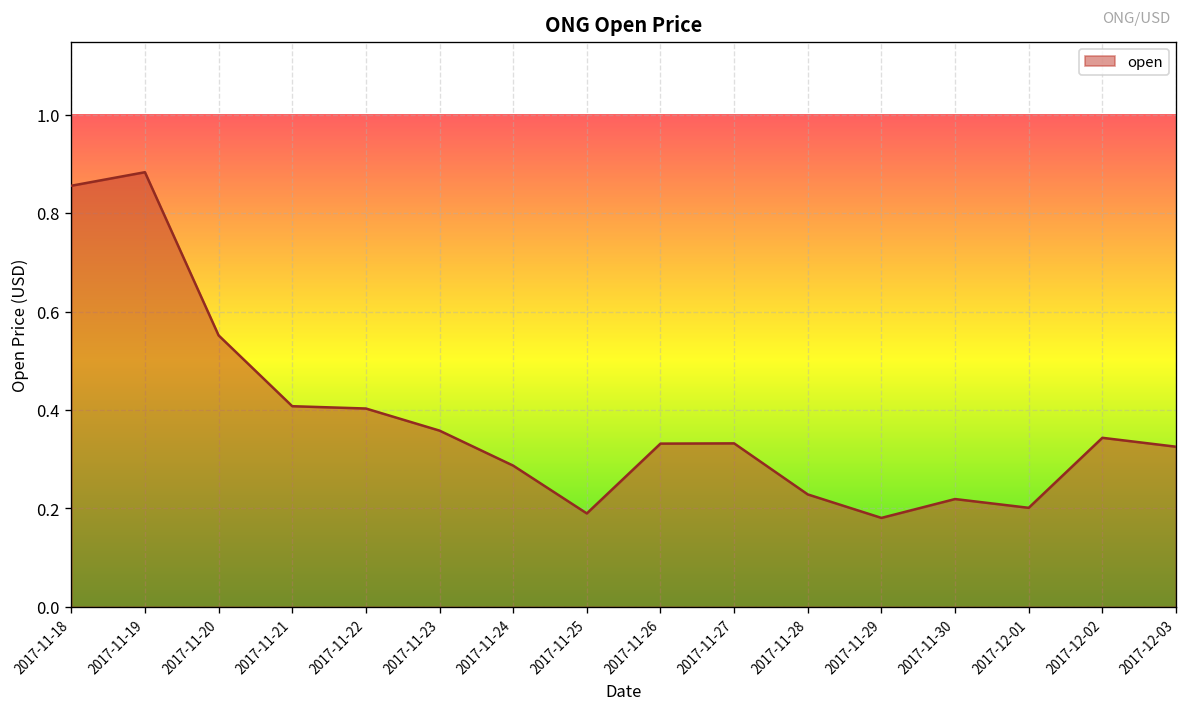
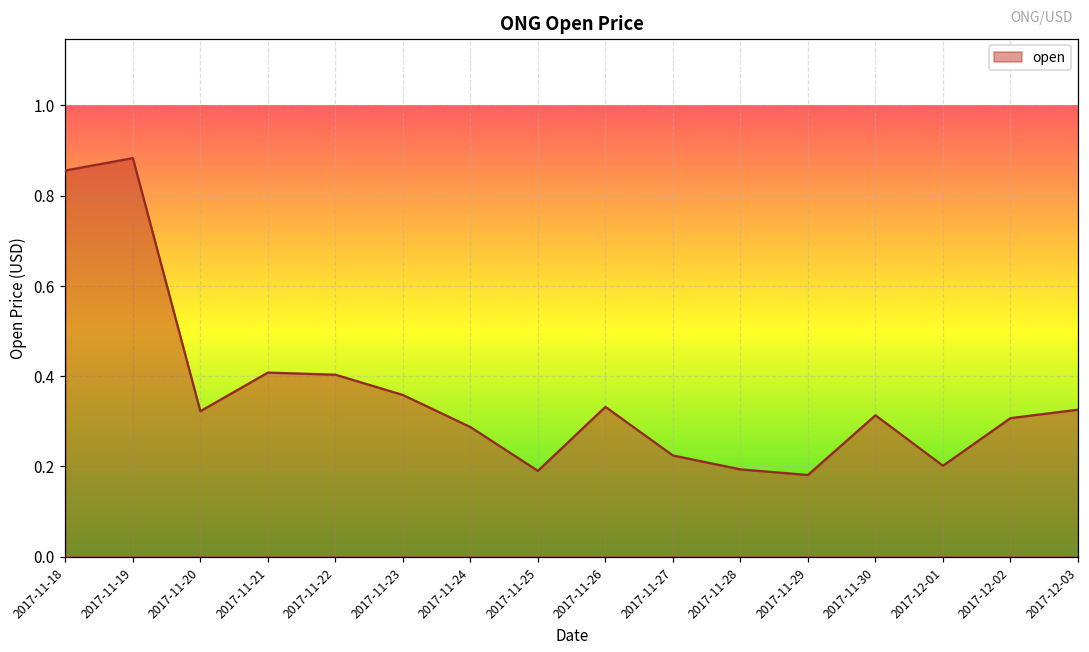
2017-11-20: 0.55 -> 0.32
2017-11-27: 0.33 -> 0.22
2017-11-28: 0.23 -> 0.19
2017-11-30: 0.22 -> 0.31
2017-12-02: 0.34 -> 0.31
